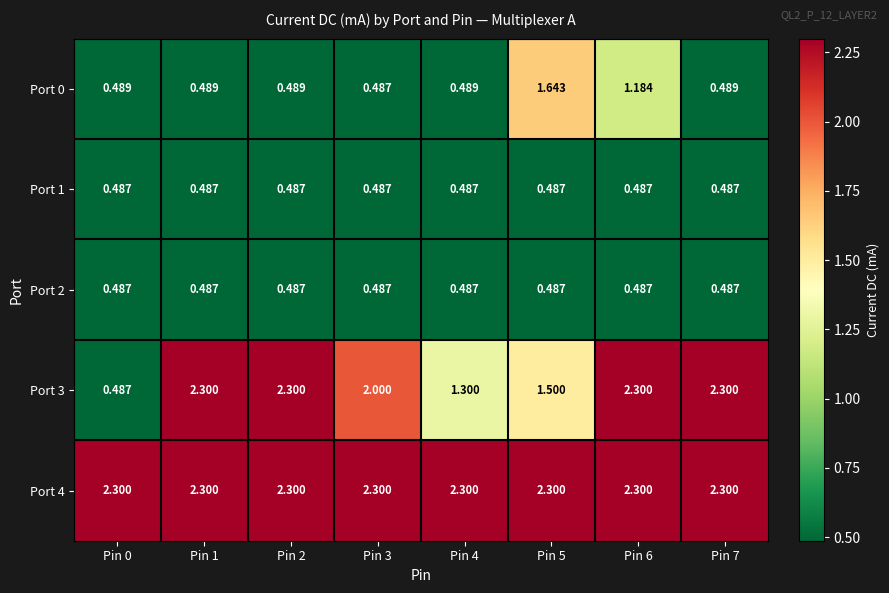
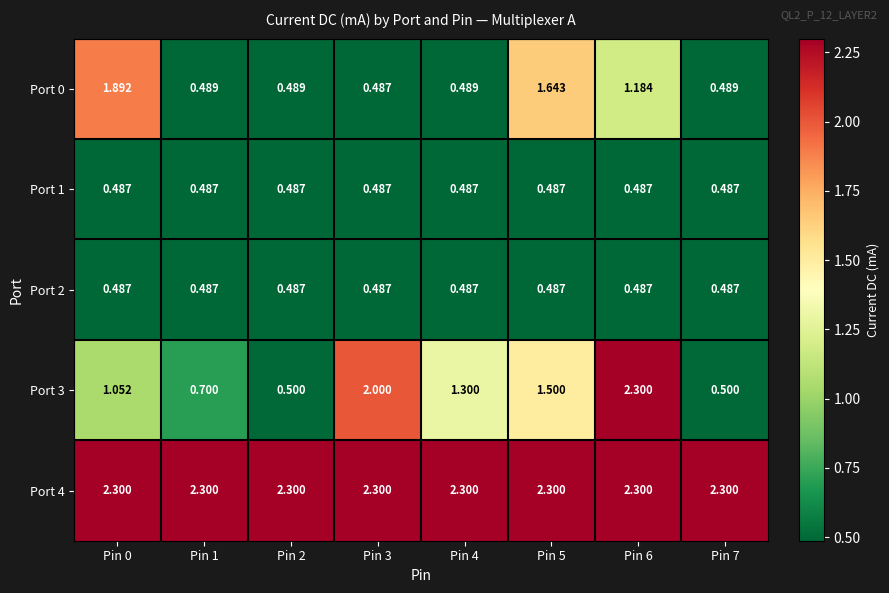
Port 0, Pin 0: 0.489 -> 1.892
Port 3, Pin 0: 0.487 -> 1.052
Port 3, Pin 1: 2.300 -> 0.700
Port 3, Pin 2: 2.300 -> 0.500
Port 3, Pin 7: 2.300 -> 0.500
